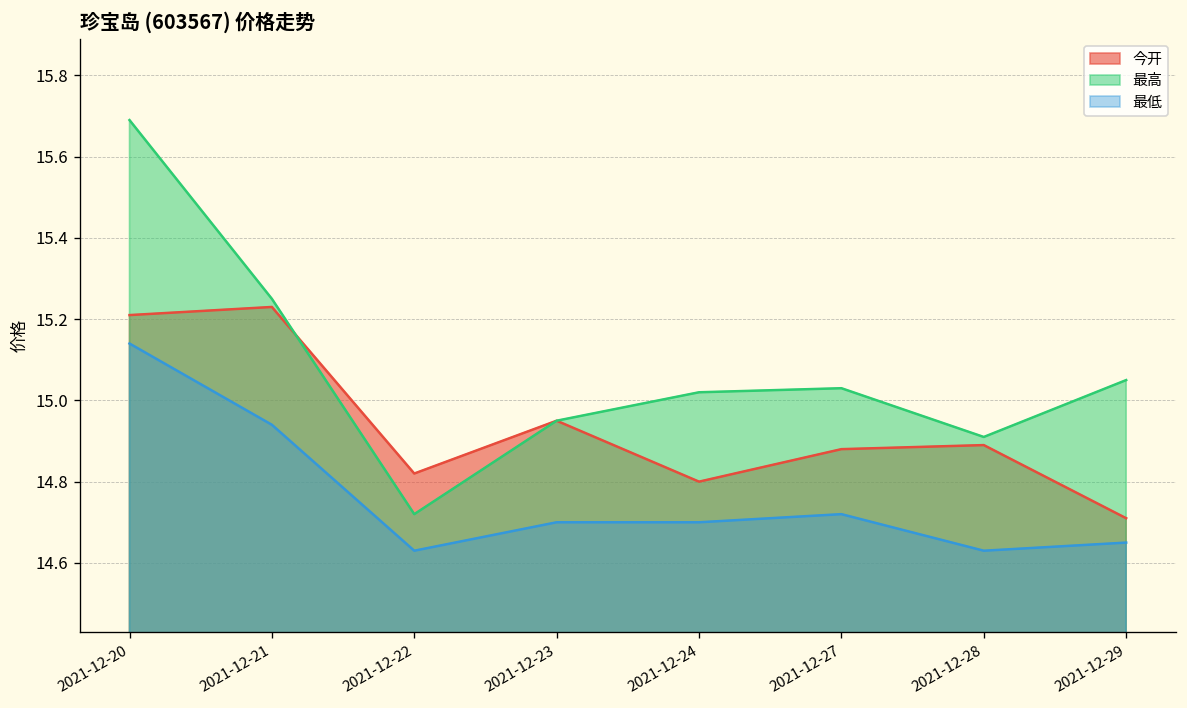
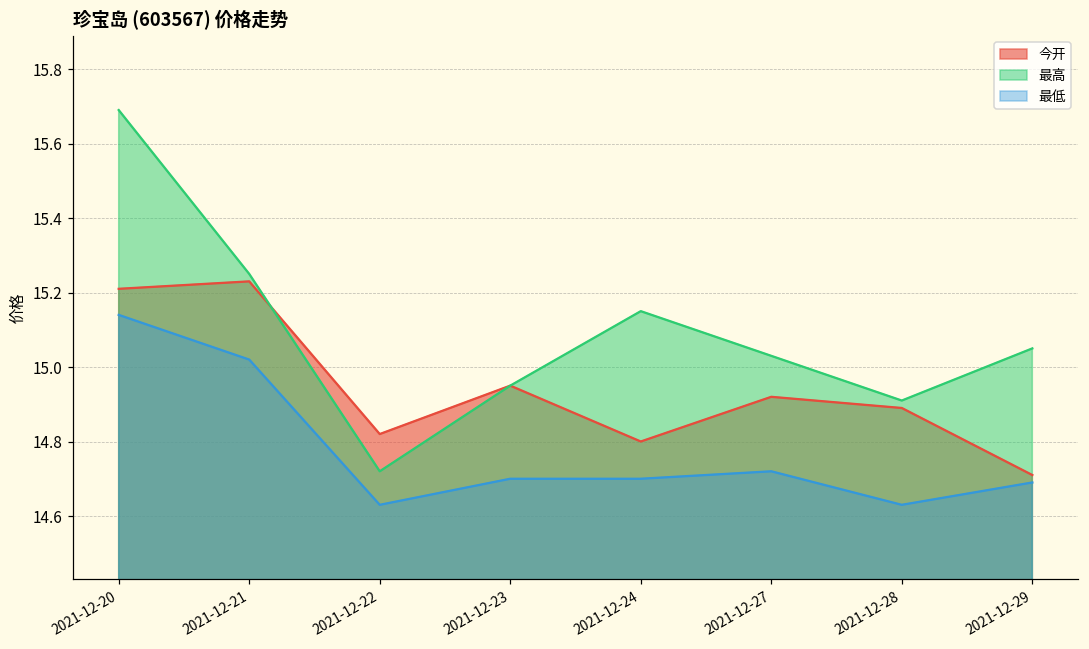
最低, 2021-12-21: 14.94 -> 15.02
最高, 2021-12-24: 15.02 -> 15.15
今开, 2021-12-27: 14.88 -> 14.92
最低, 2021-12-29: 14.65 -> 14.69
